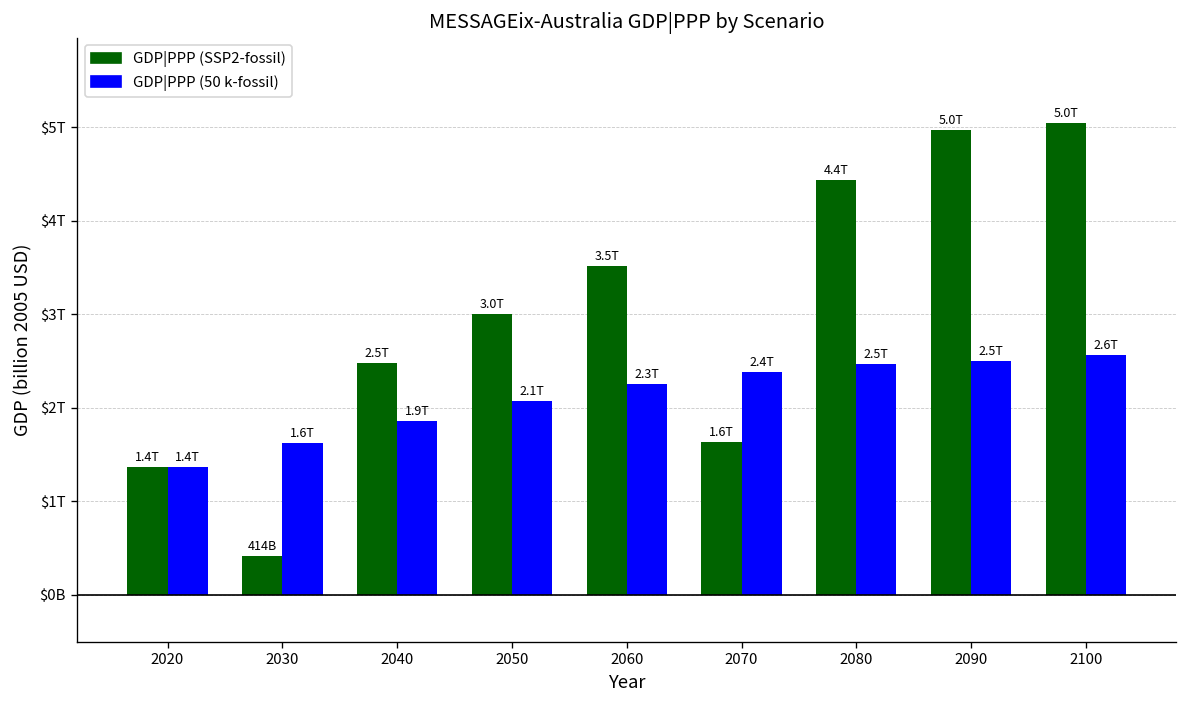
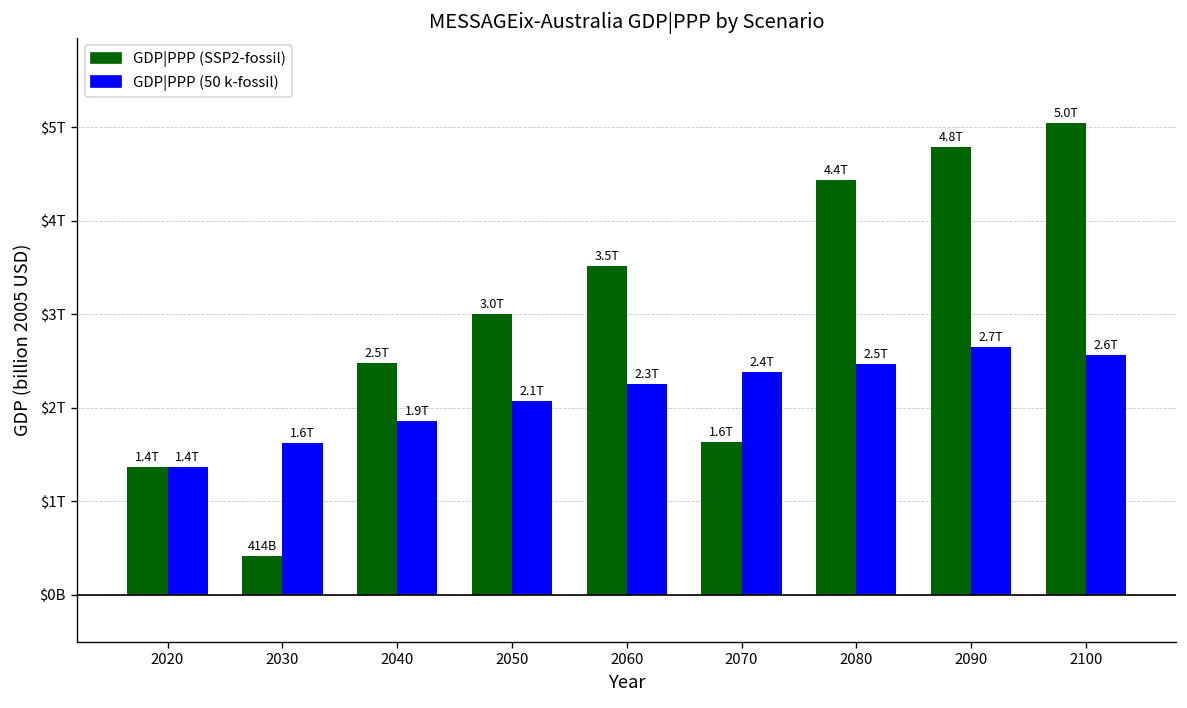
GDP|PPP (SSP2-fossil), 2090: 5.0T -> 4.8T
GDP|PPP (50 k-fossil), 2090: 2.5T -> 2.7T
